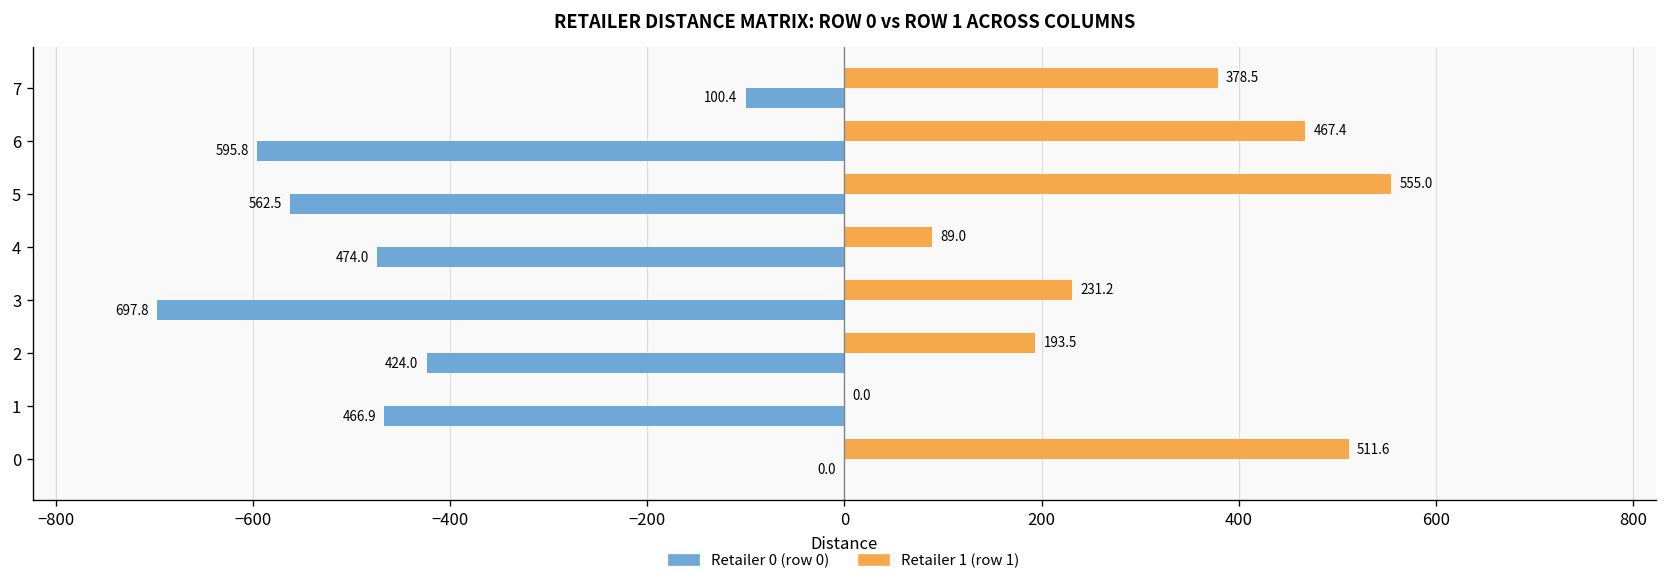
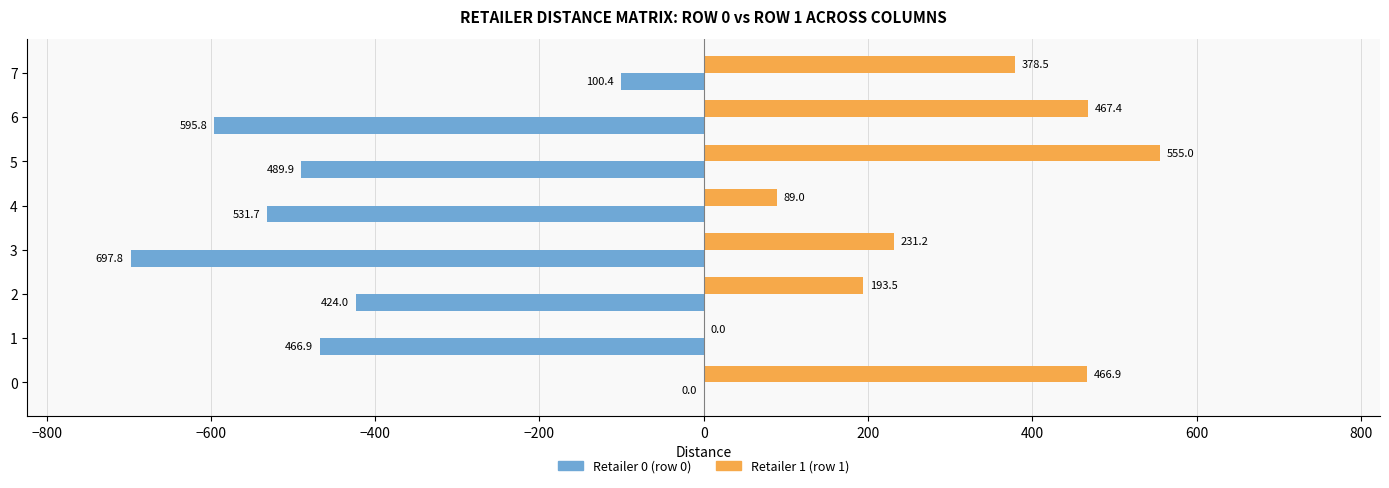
Retailer 0 (row 0), 5: 562.5 -> 489.9
Retailer 0 (row 0), 4: 474.0 -> 531.7
Retailer 1 (row 1), 0: 511.6 -> 466.9
